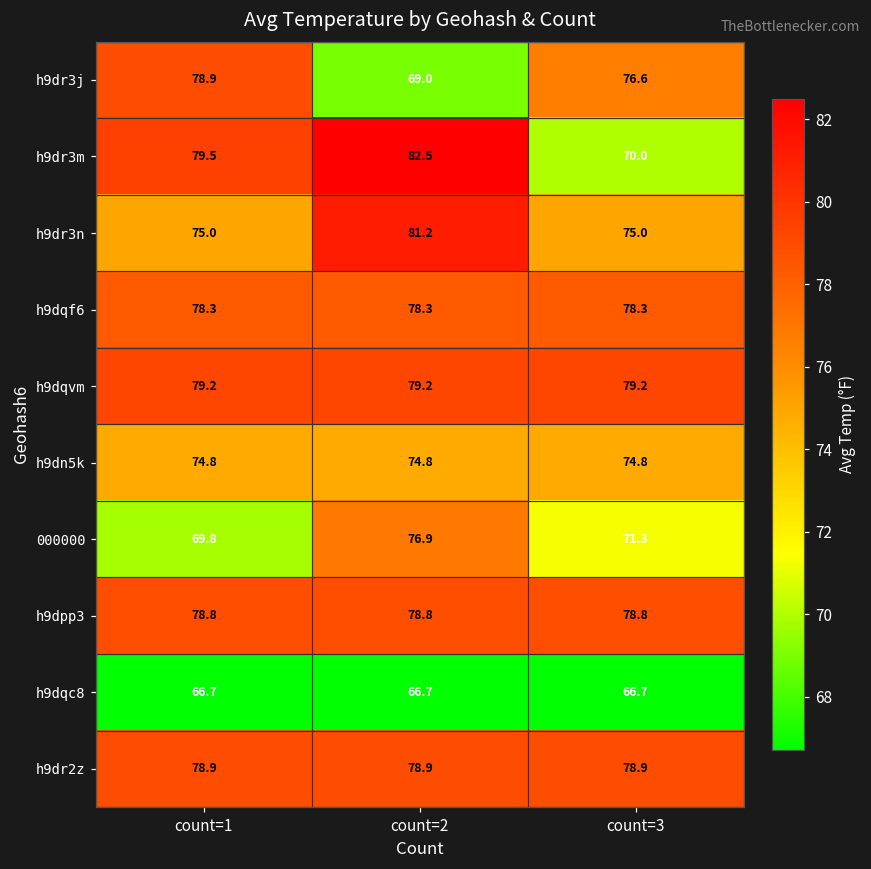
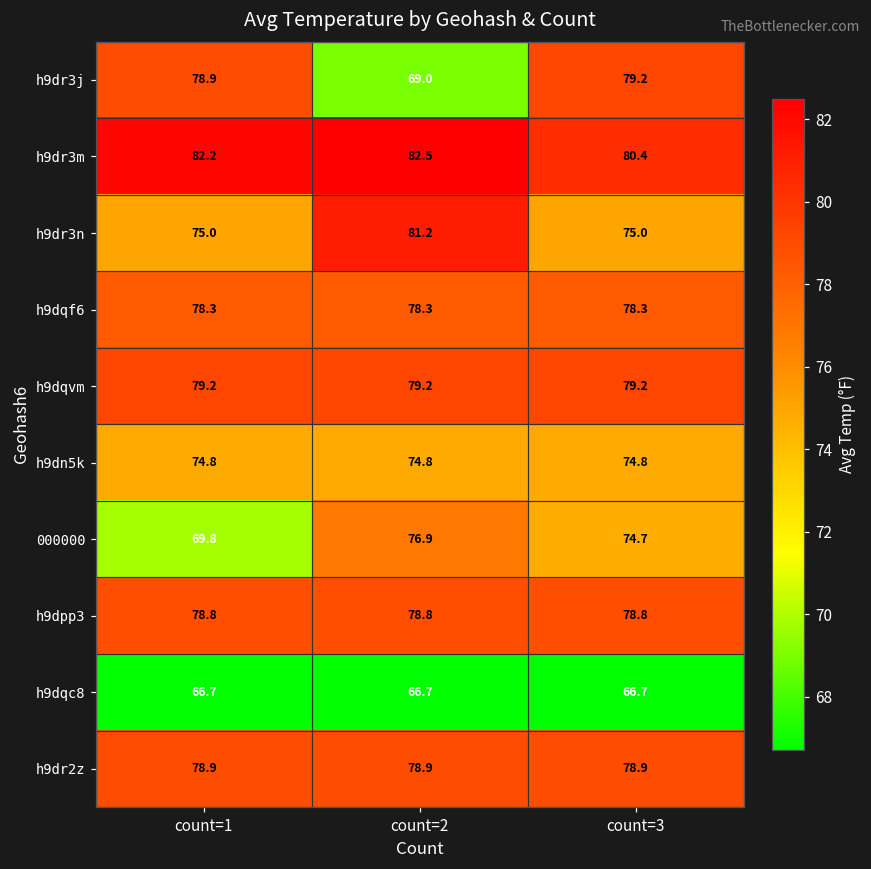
h9dr3j, count=3: 76.6 -> 79.2
h9dr3m, count=1: 79.5 -> 82.2
h9dr3m, count=3: 70.0 -> 80.4
000000, count=3: 71.3 -> 74.7
